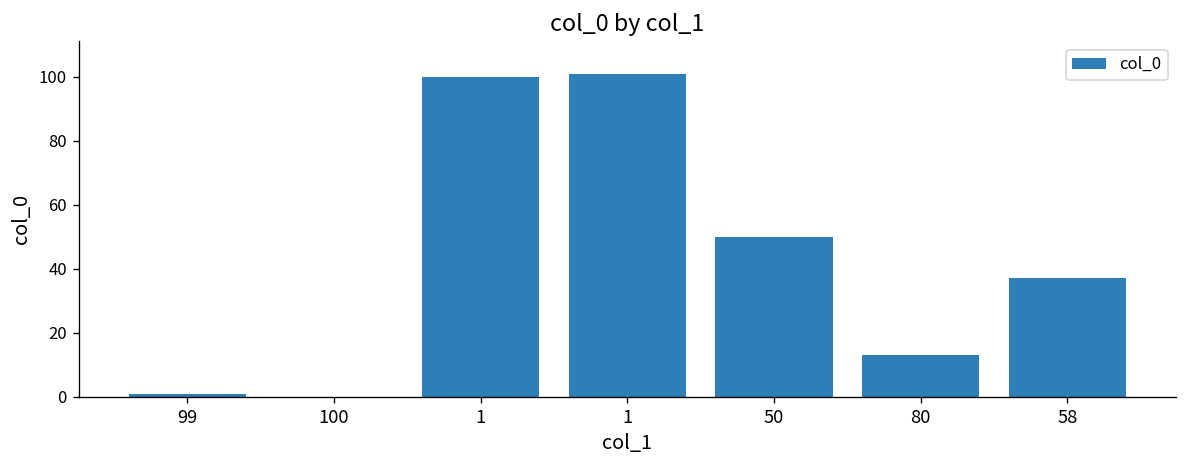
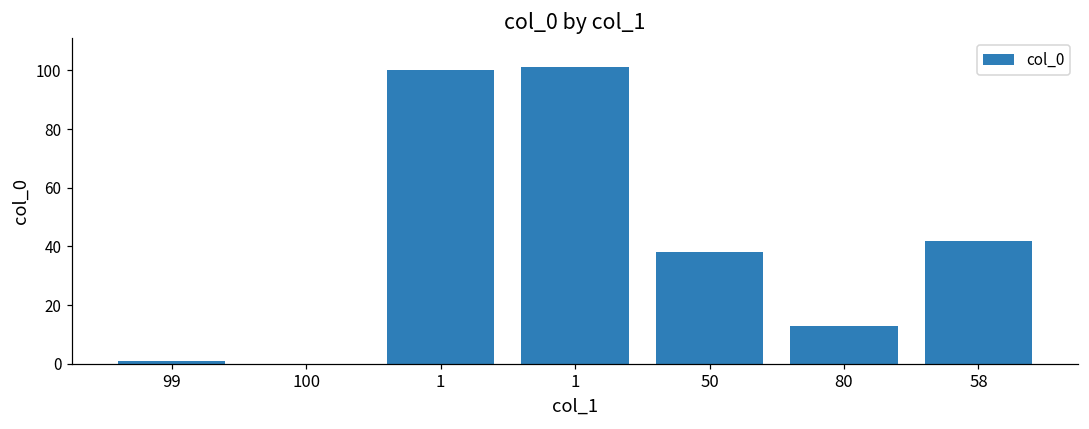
50: 50 -> 38
58: 37 -> 42
